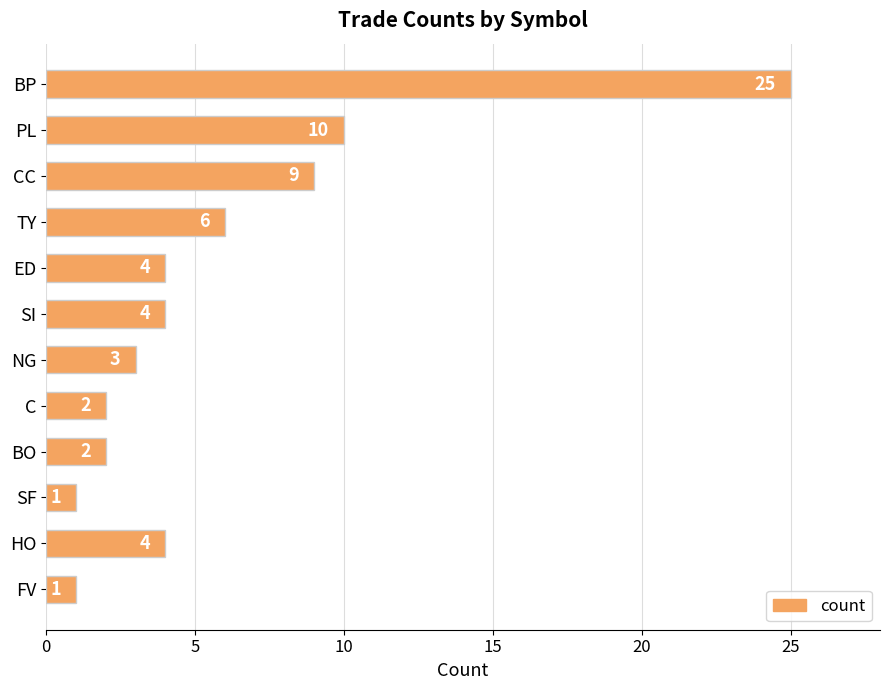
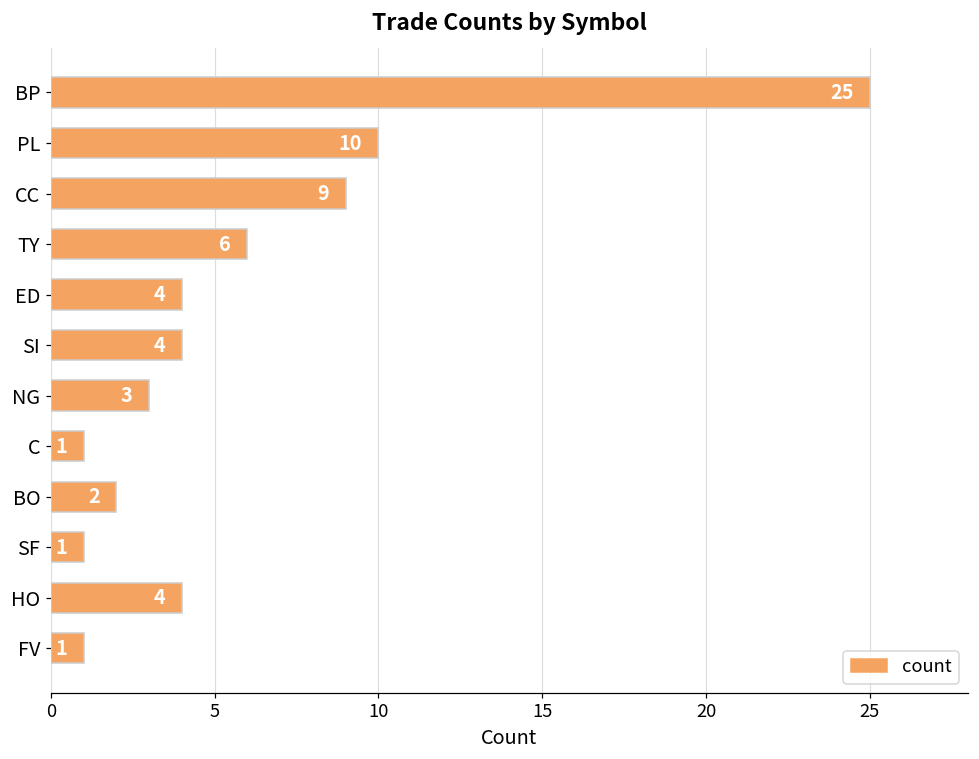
C: 2 -> 1
